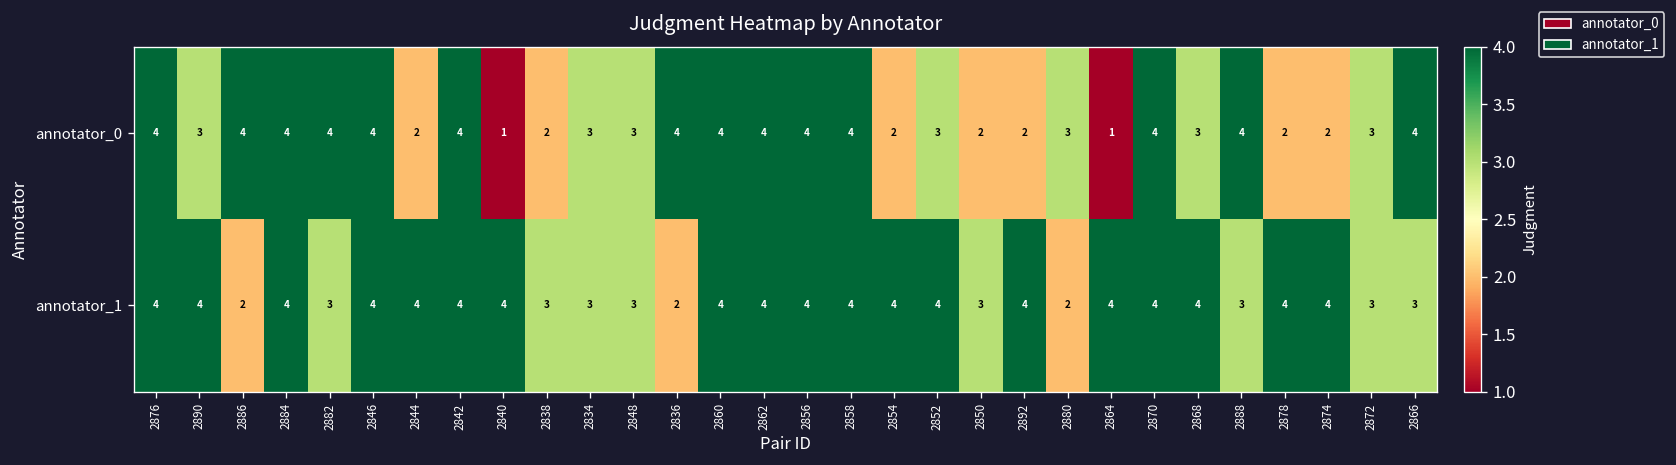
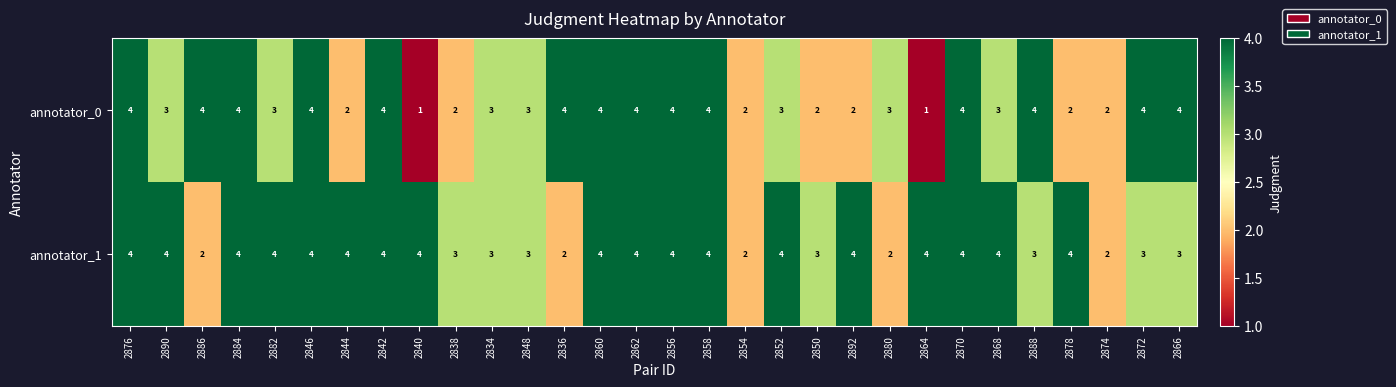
annotator_0, 2882: 4 -> 3
annotator_0, 2872: 3 -> 4
annotator_1, 2882: 3 -> 4
annotator_1, 2854: 4 -> 2
annotator_1, 2874: 4 -> 2
